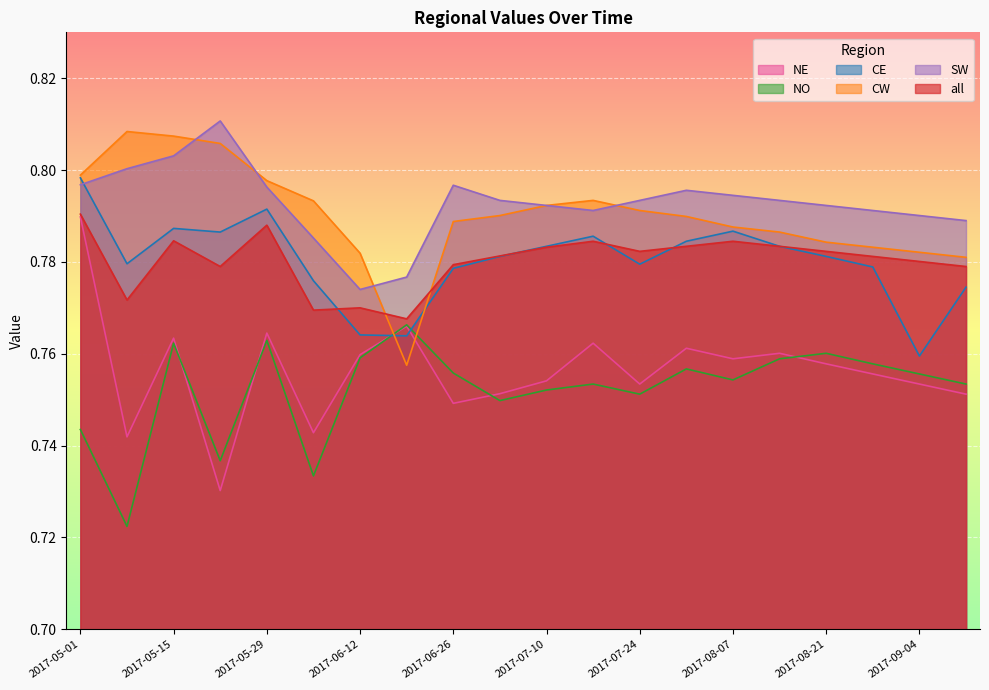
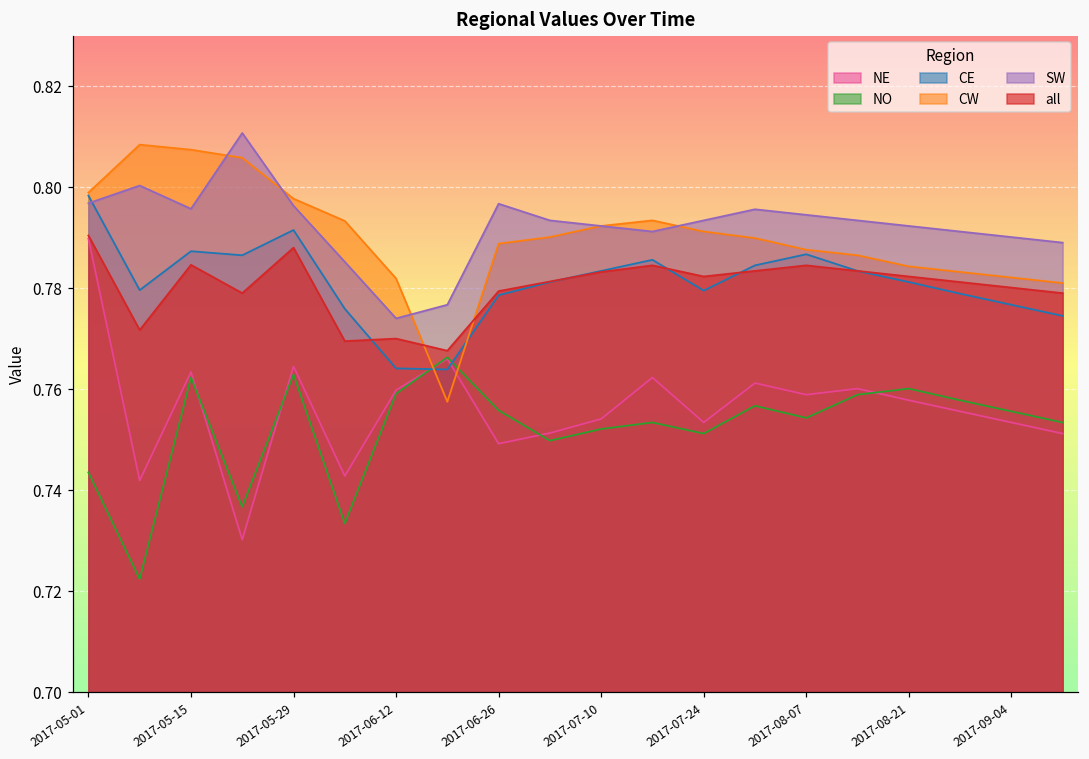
SW, 2017-05-15: 0.803 -> 0.796
CE, 2017-09-04: 0.760 -> 0.777
